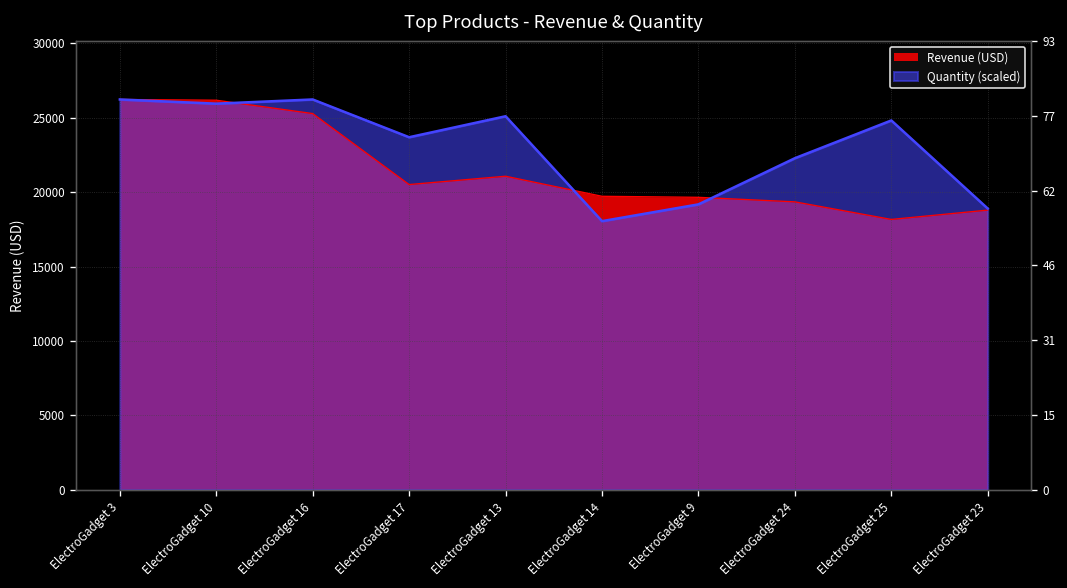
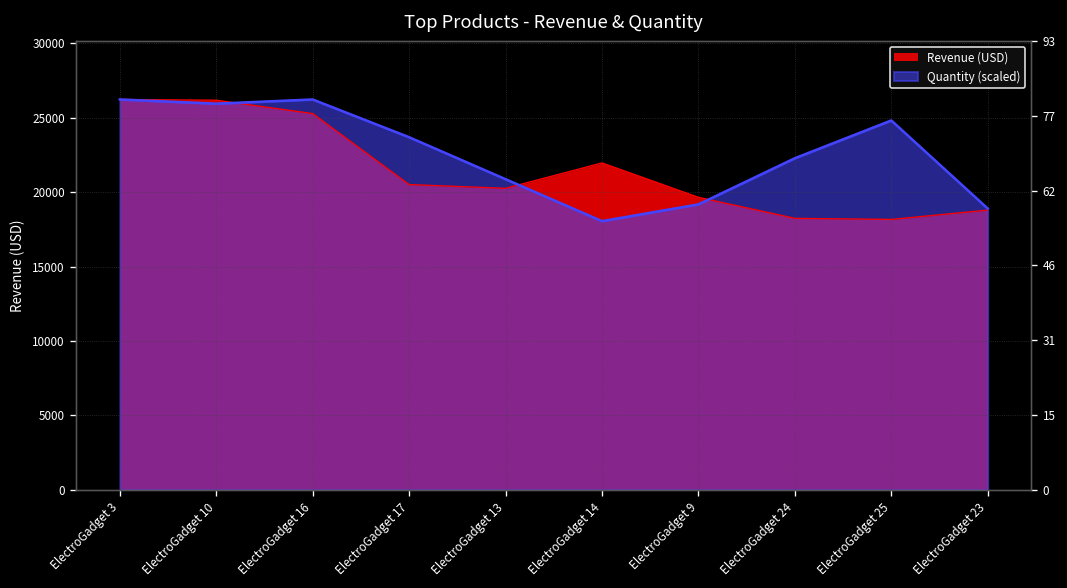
Revenue (USD), ElectroGadget 13: 21100 -> 20300
Quantity (scaled), ElectroGadget 13: 25100 -> 20900
Revenue (USD), ElectroGadget 14: 19700 -> 22000
Revenue (USD), ElectroGadget 24: 19300 -> 18200
